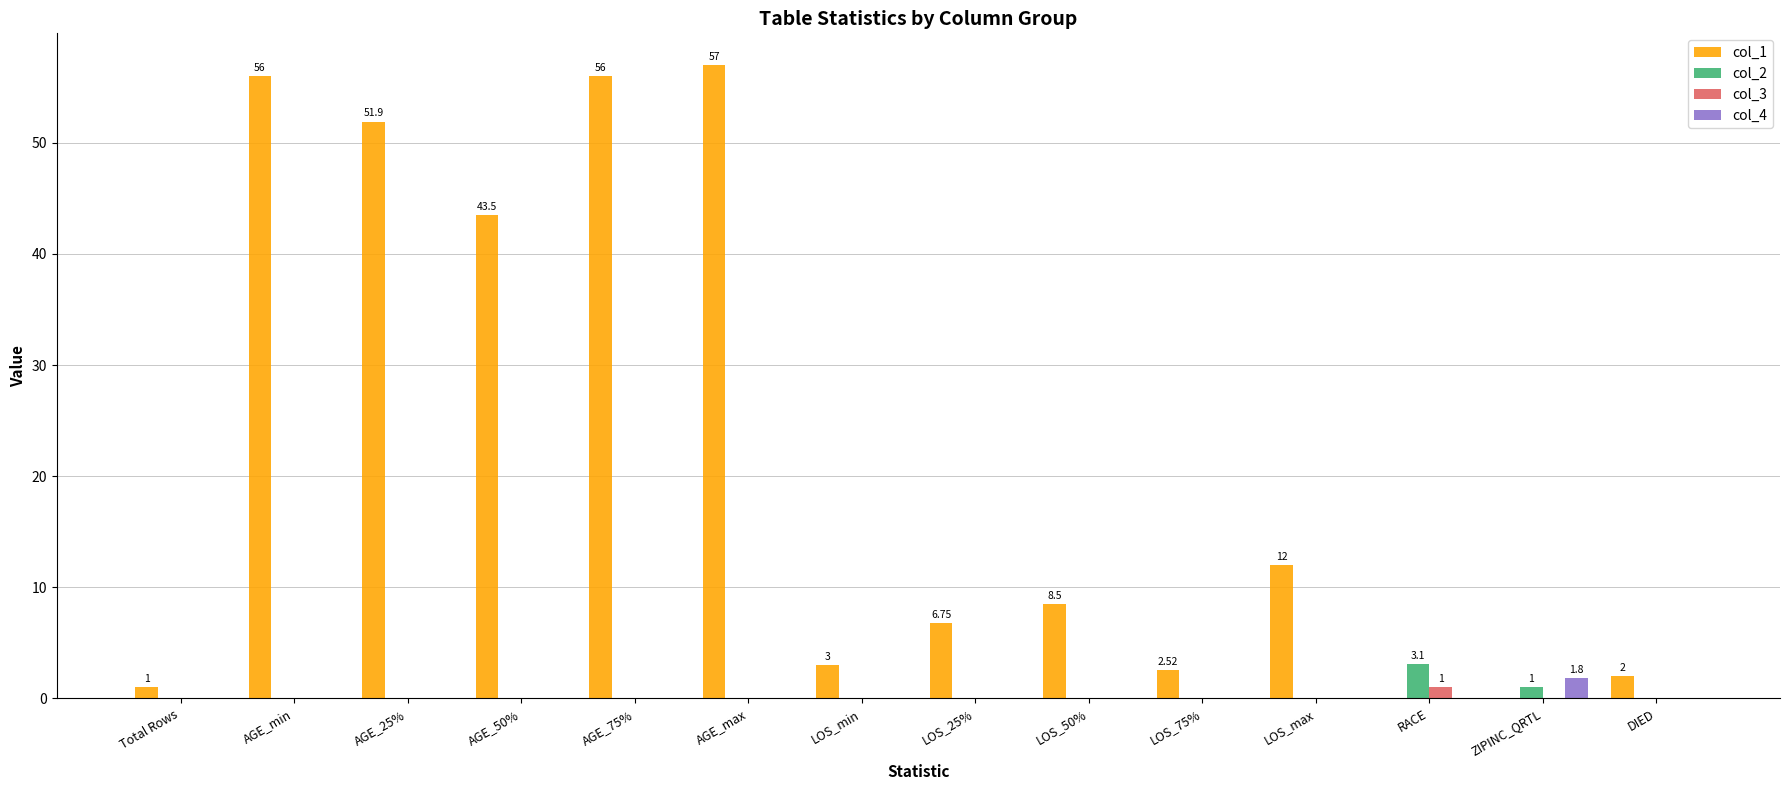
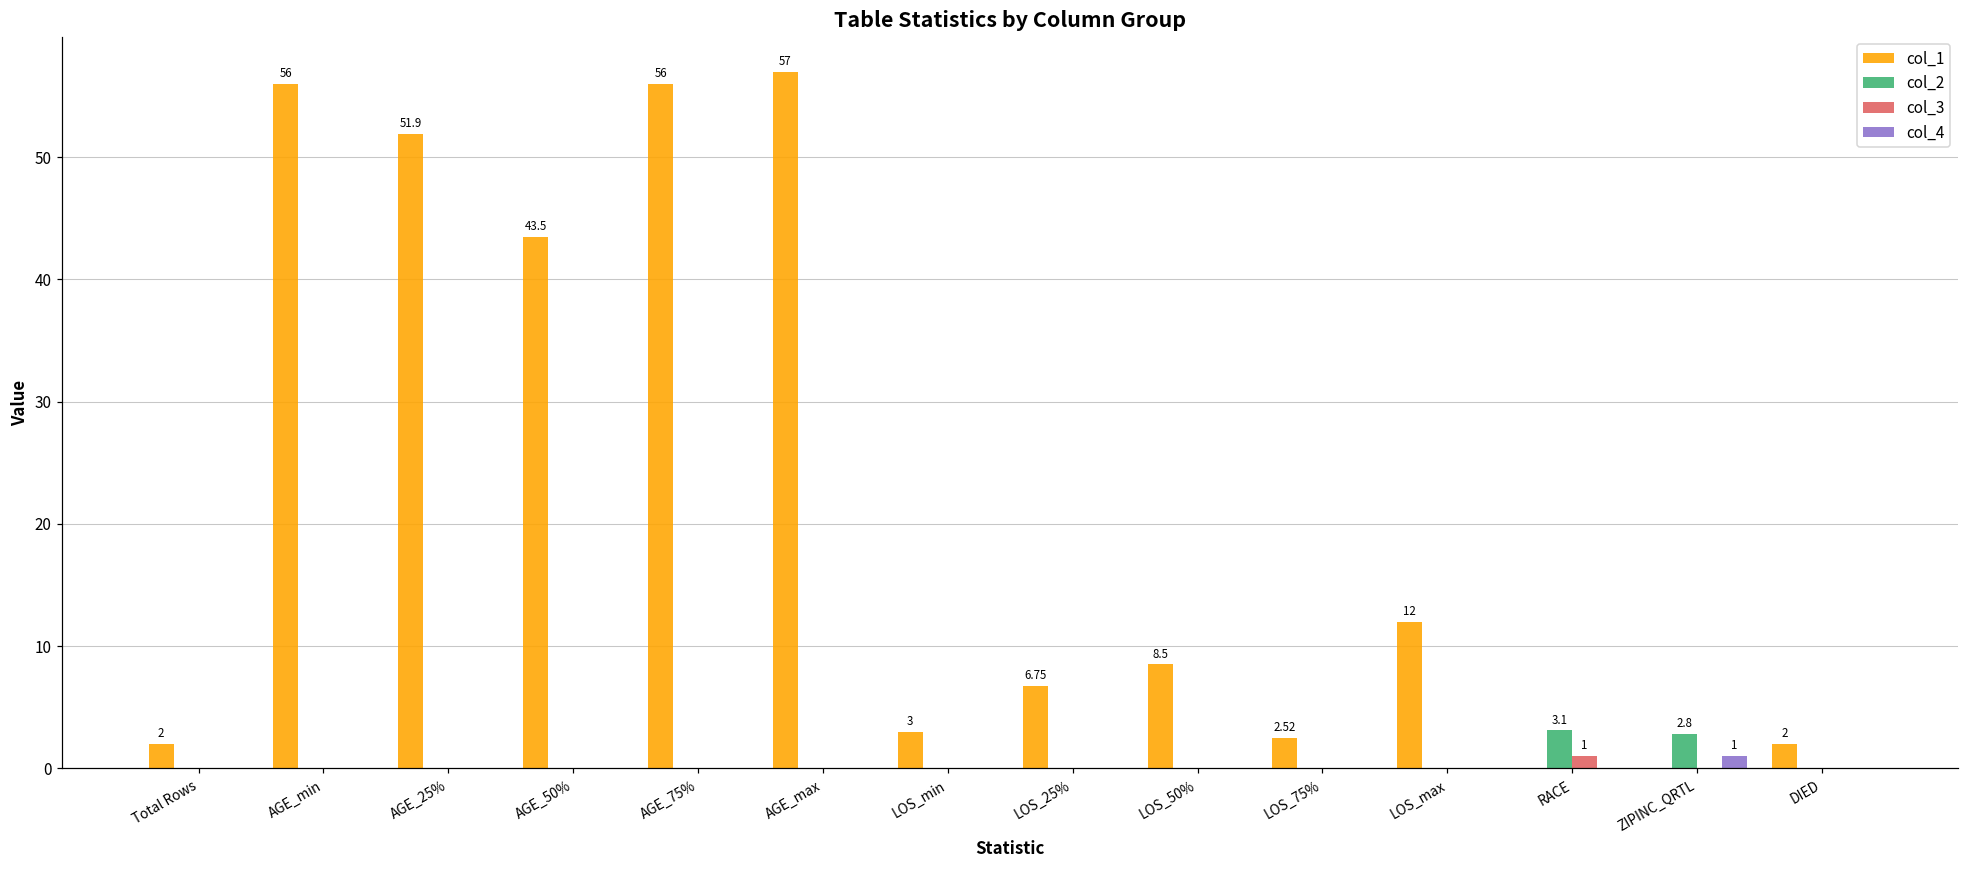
col_1, Total Rows: 1 -> 2
col_2, ZIPINC_QRTL: 1 -> 2.8
col_4, ZIPINC_QRTL: 1.8 -> 1
